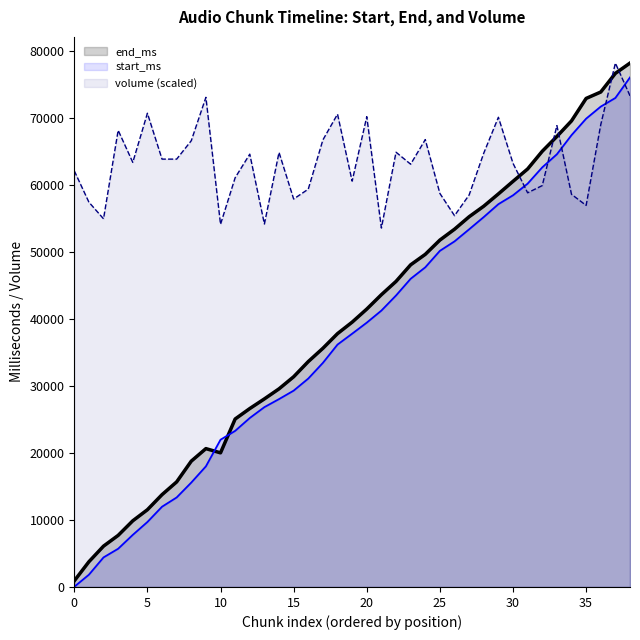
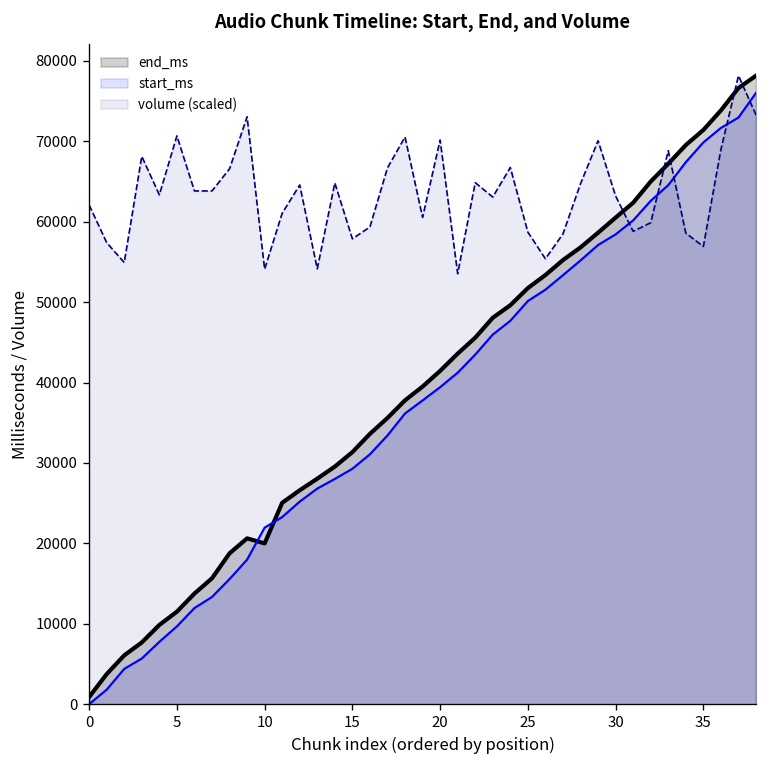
end_ms, 35: 73000 -> 71000
